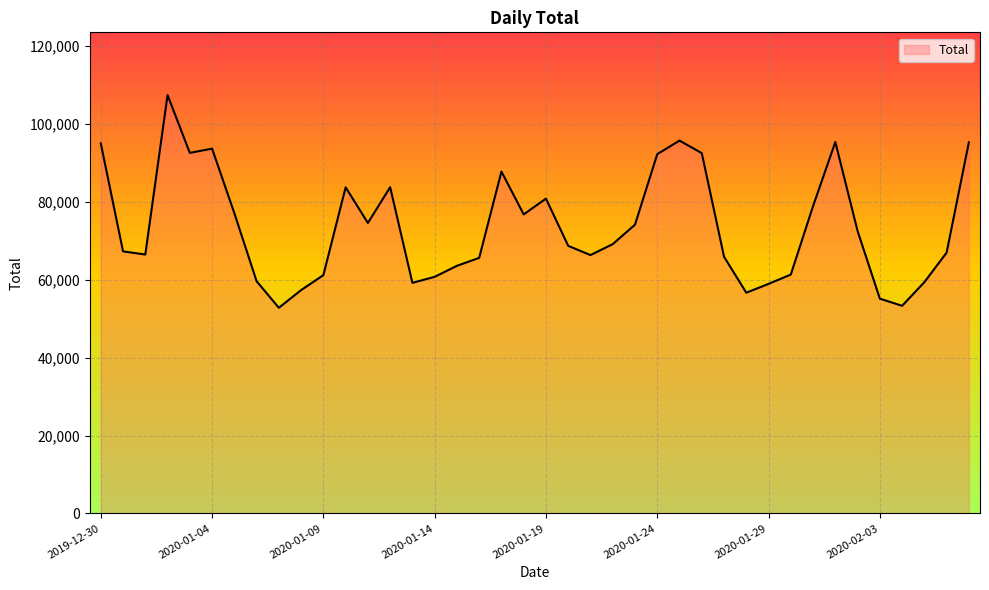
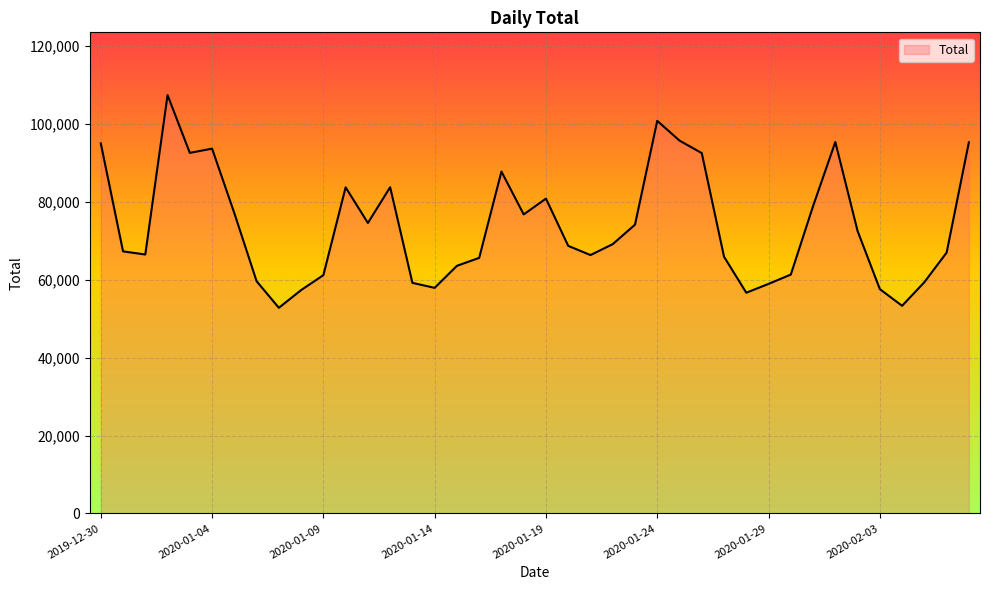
2020-01-14: 61,000 -> 58,000
2020-01-24: 92,000 -> 101,000
2020-02-03: 55,000 -> 58,000
